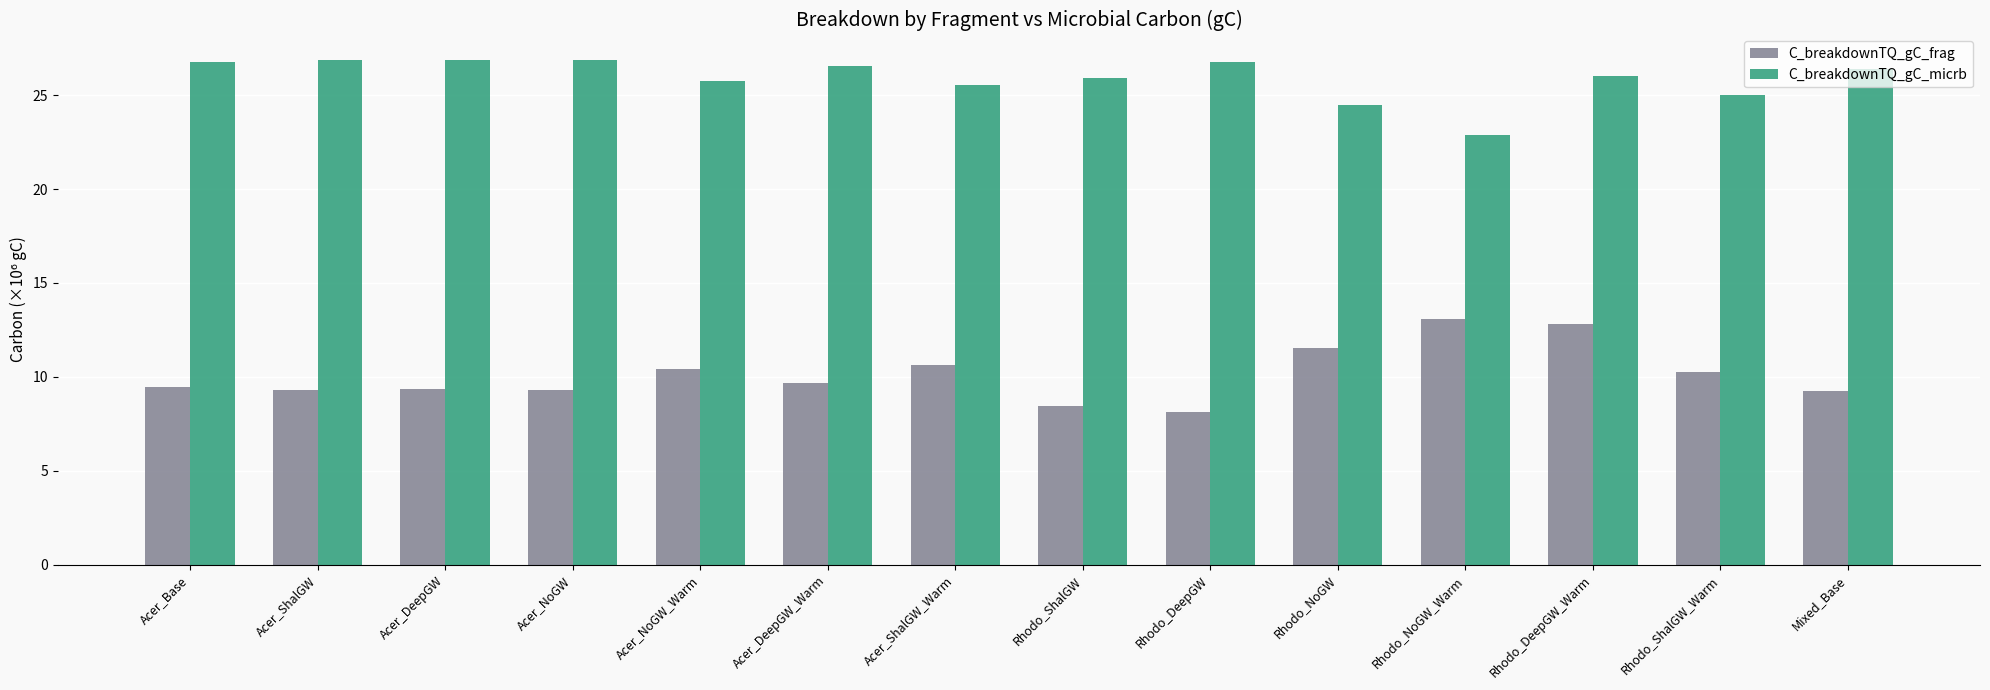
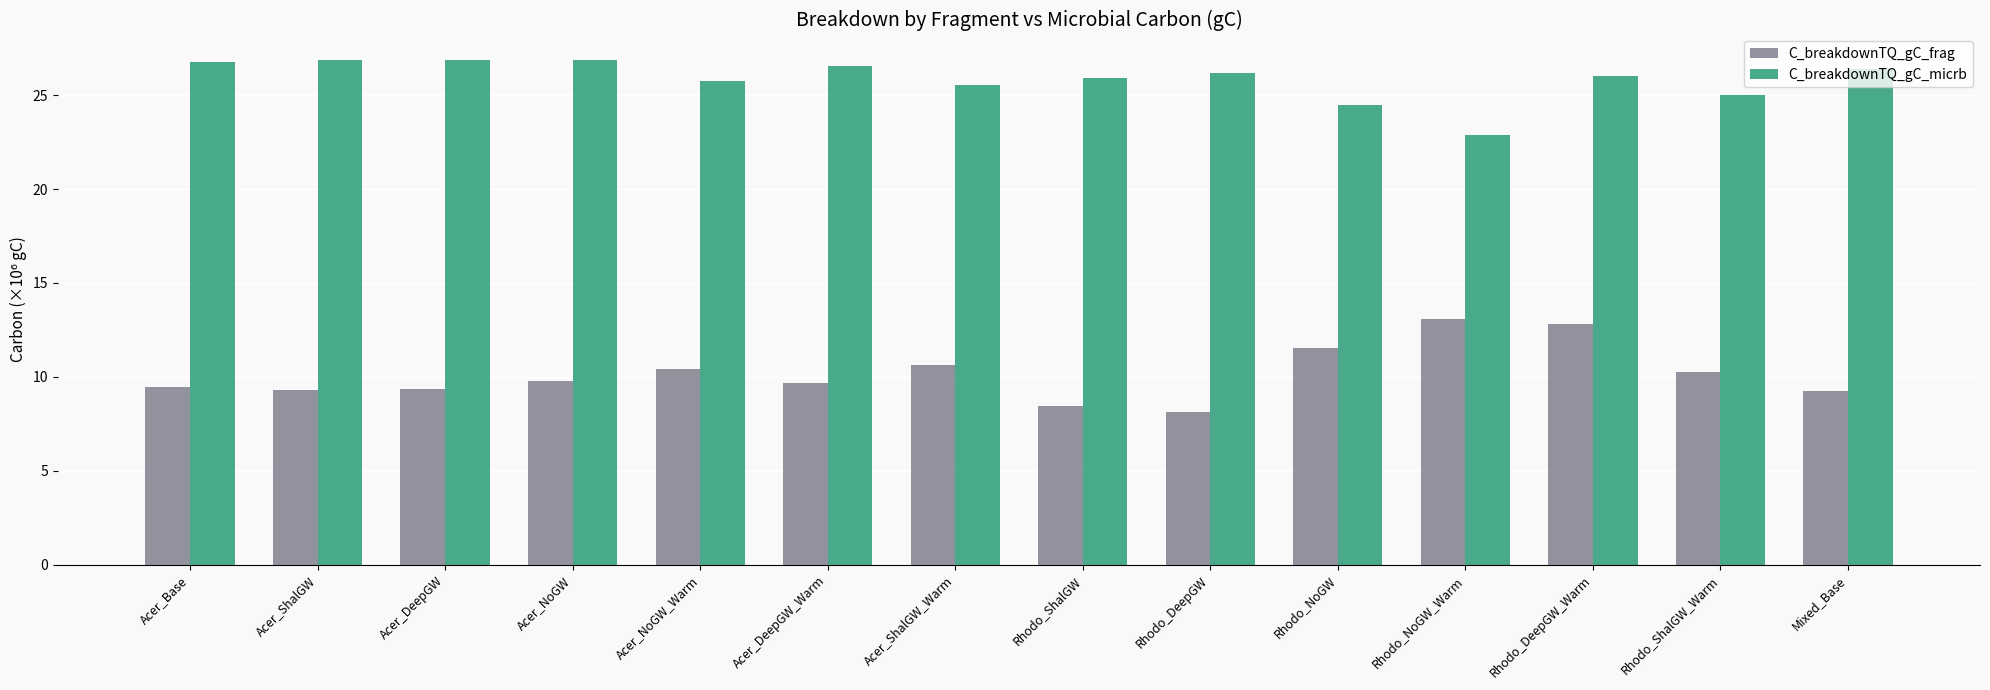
C_breakdownTQ_gC_frag, Acer_NoGW: 9.3 -> 9.8
C_breakdownTQ_gC_micrb, Rhodo_DeepGW: 26.8 -> 26.2
